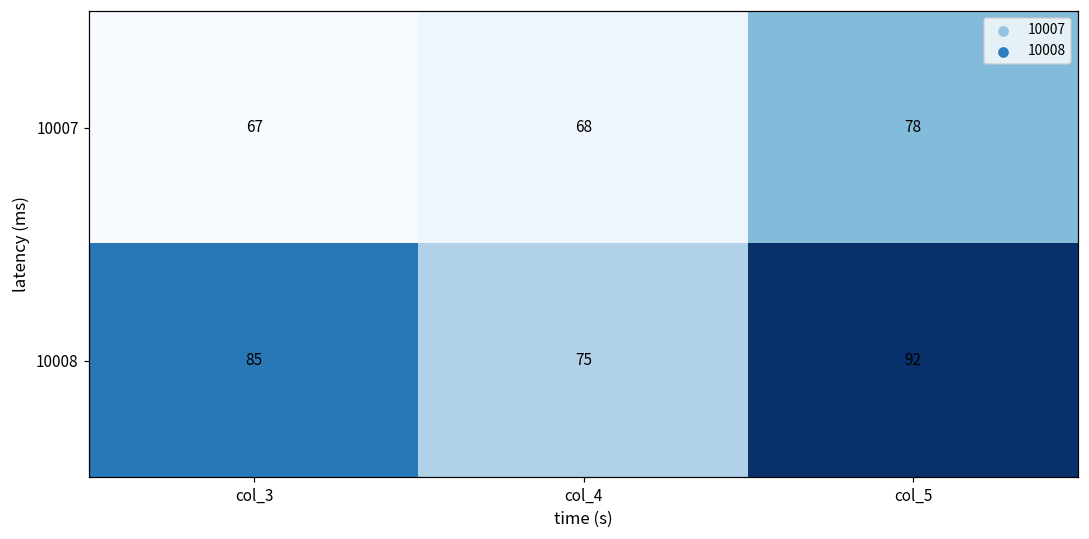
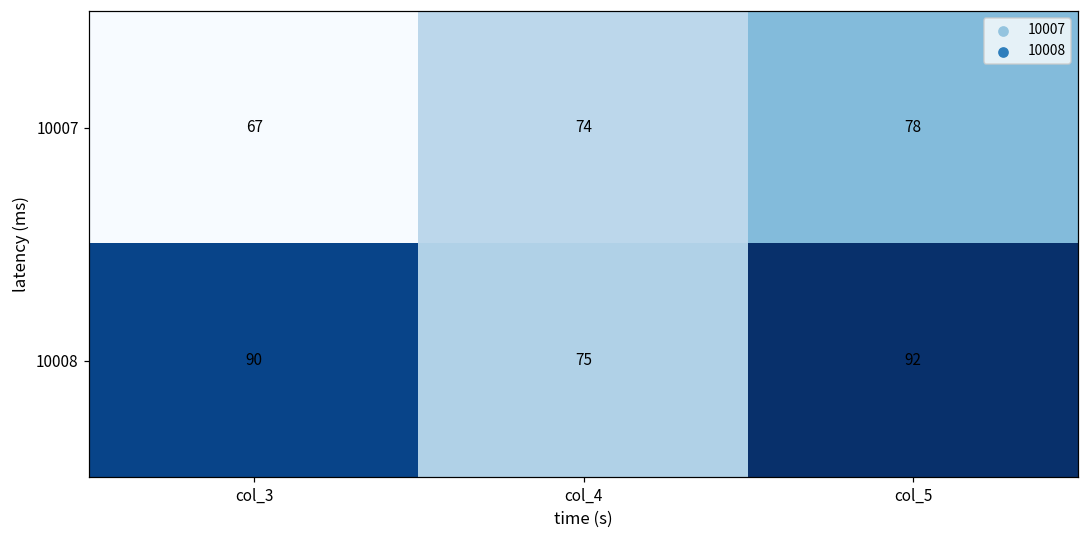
10007, col_4: 68 -> 74
10008, col_3: 85 -> 90
